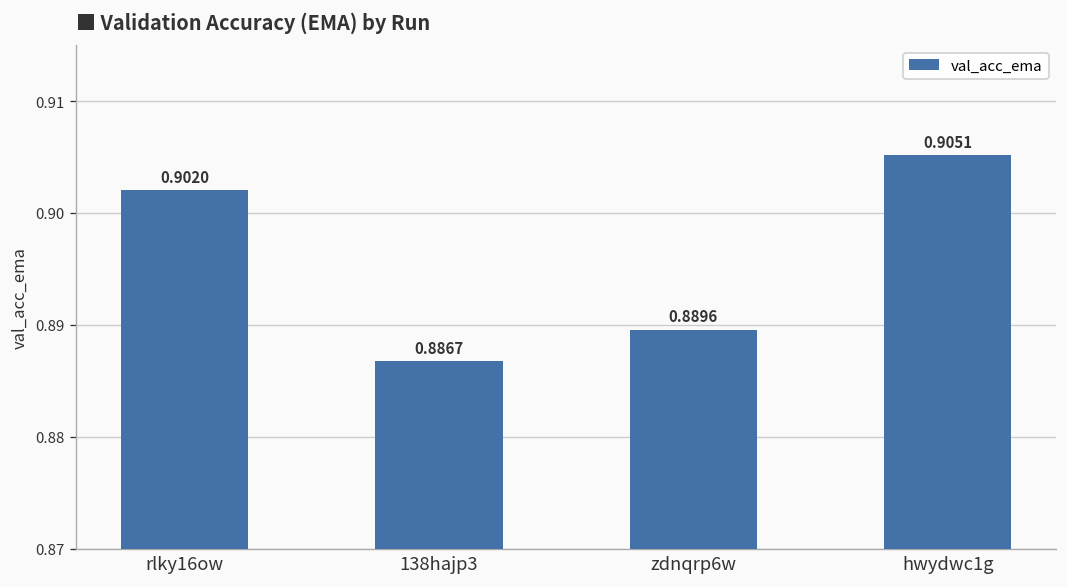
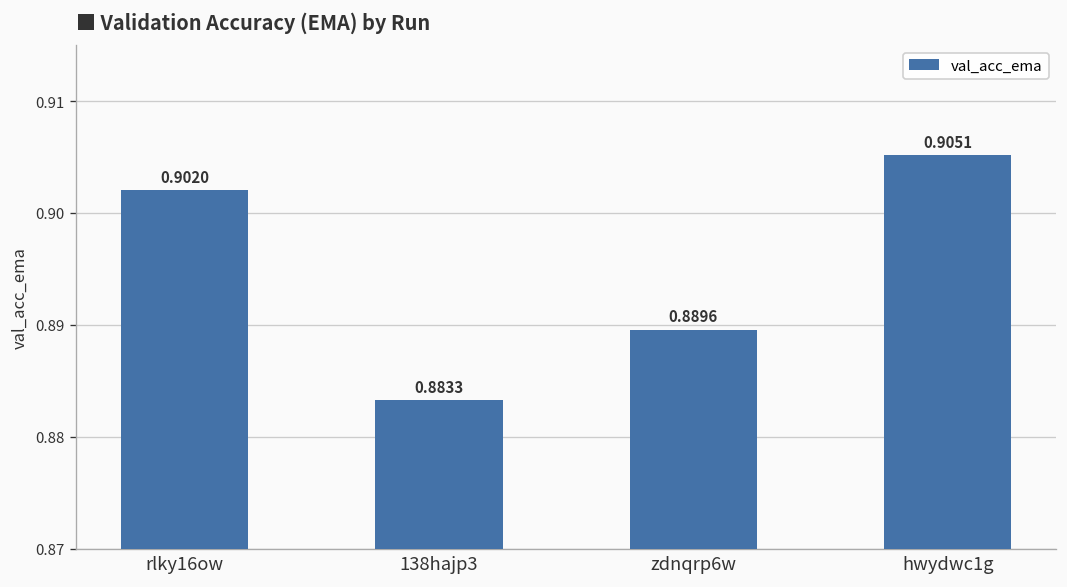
138hajp3: 0.8867 -> 0.8833
